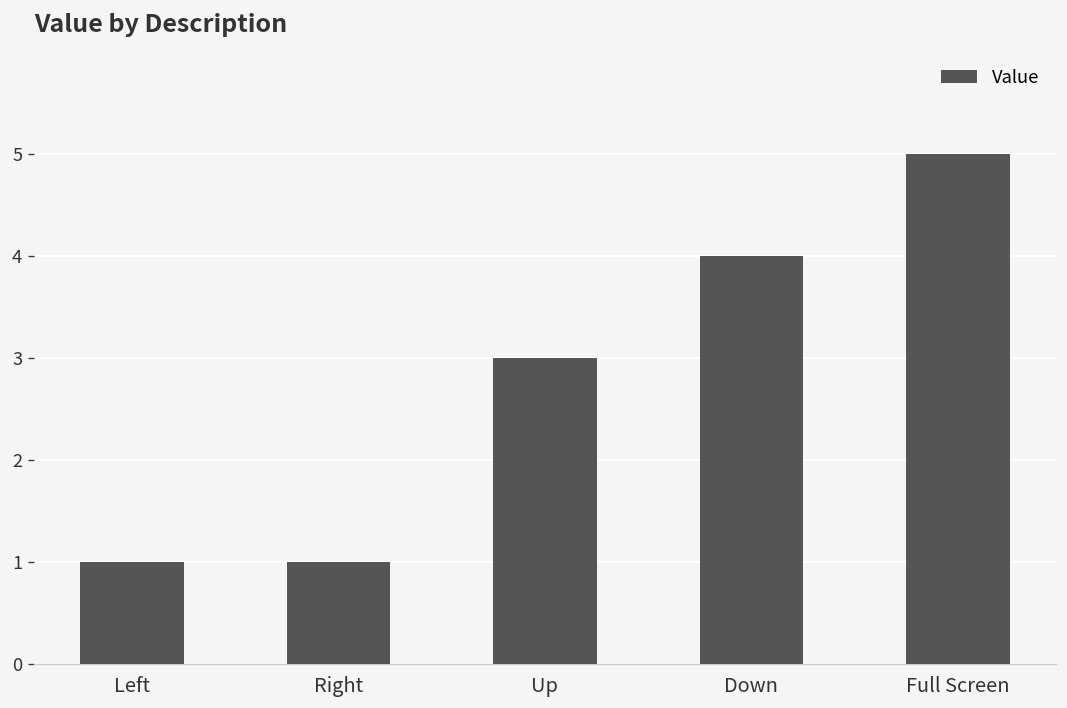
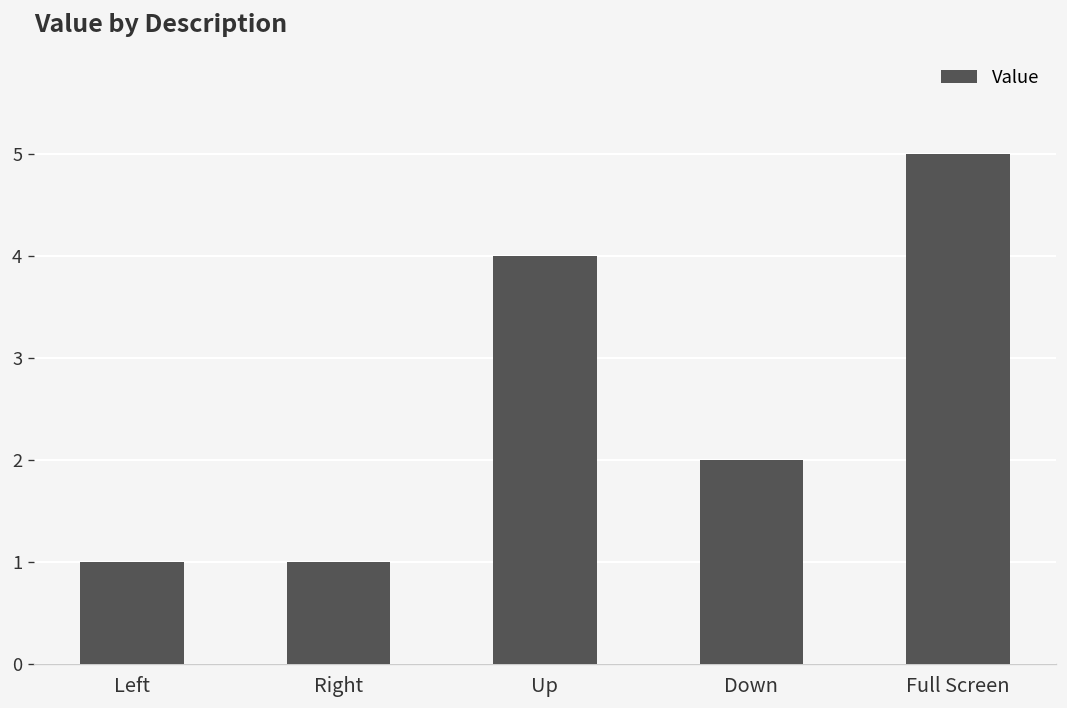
Up: 3 -> 4
Down: 4 -> 2
